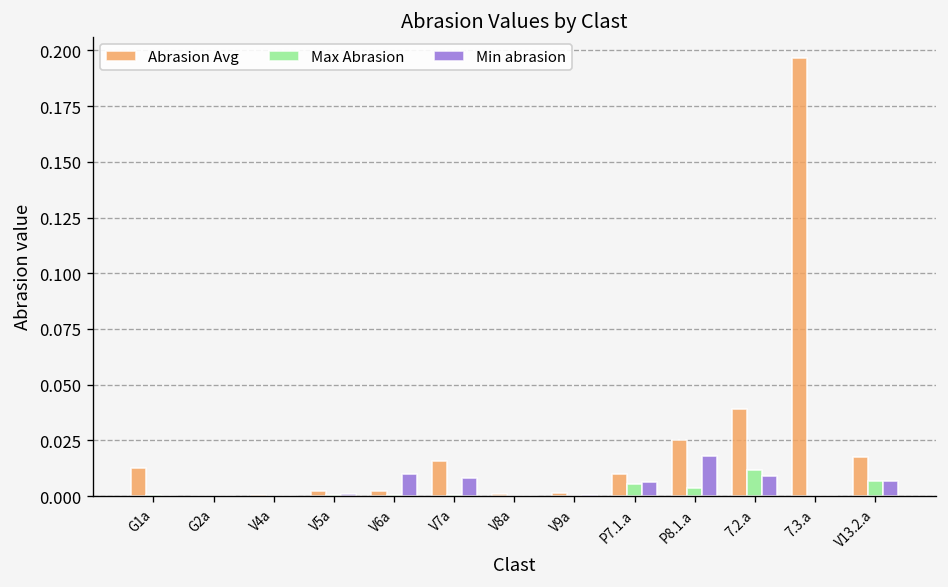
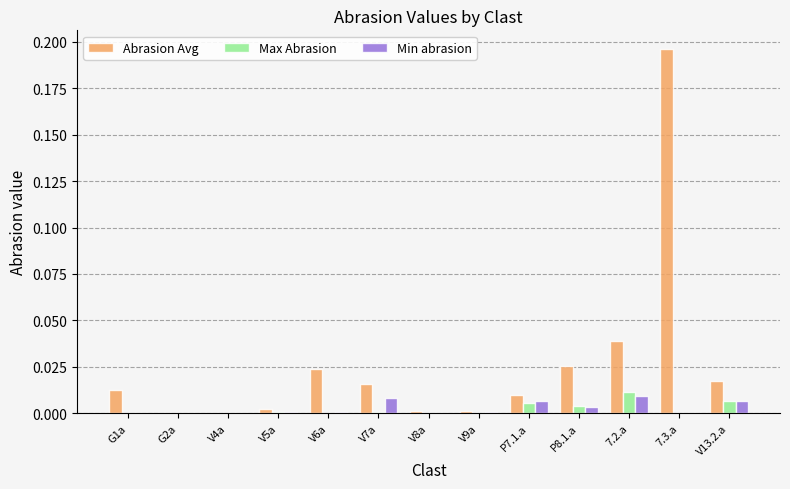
Abrasion Avg, V6a: 0.002 -> 0.024
Min abrasion, V6a: 0.010 -> 0.001
Min abrasion, P8.1.a: 0.018 -> 0.003
